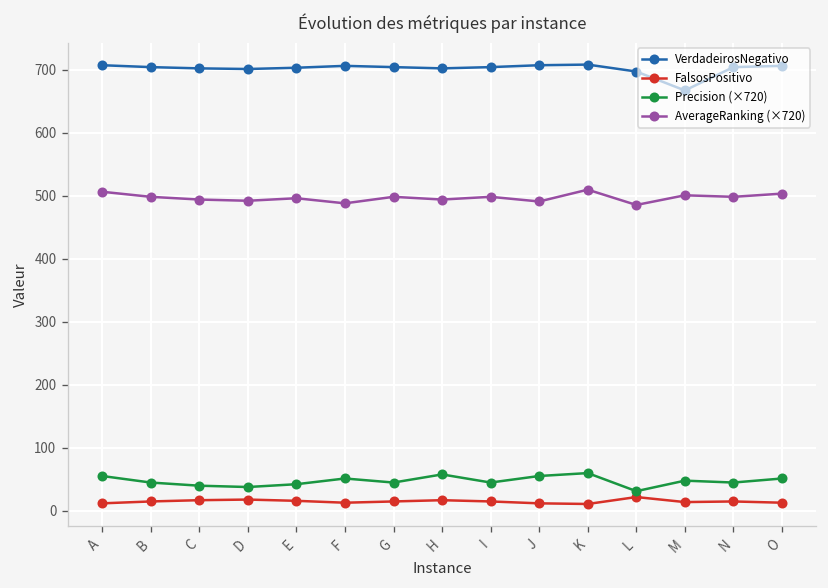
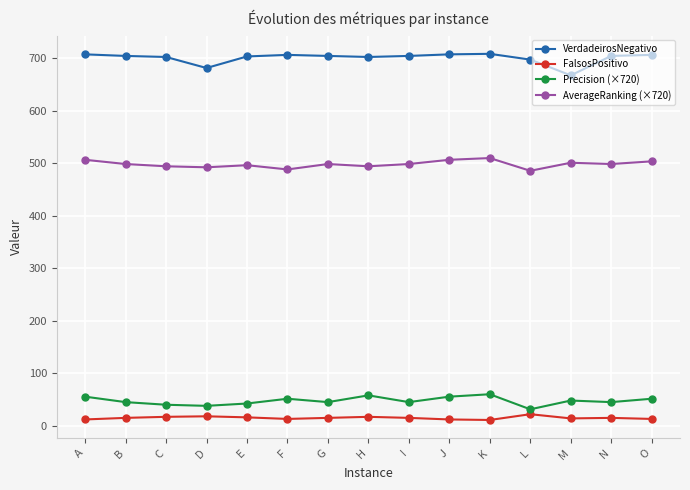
VerdadeirosNegativo, D: 700 -> 680
AverageRanking (×720), J: 490 -> 510
